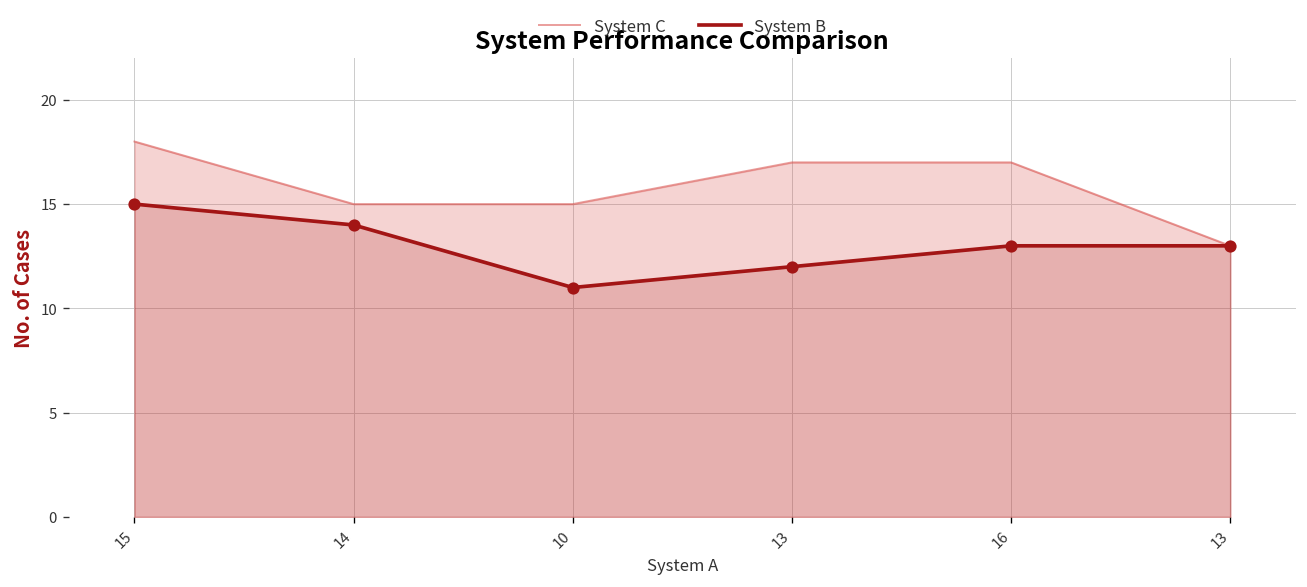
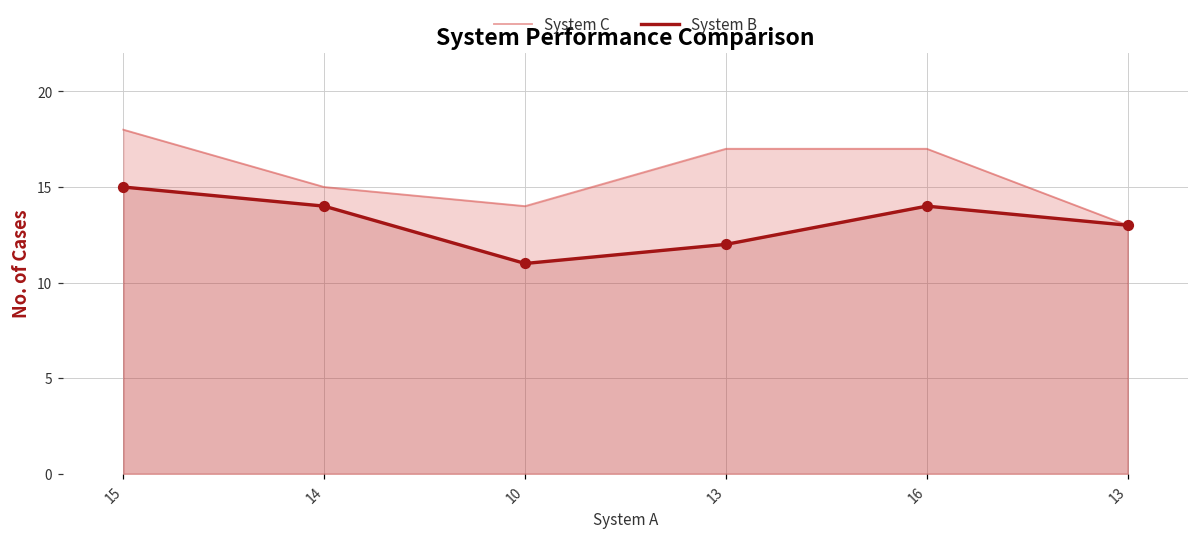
System C, 10: 15 -> 14
System B, 16: 13 -> 14
